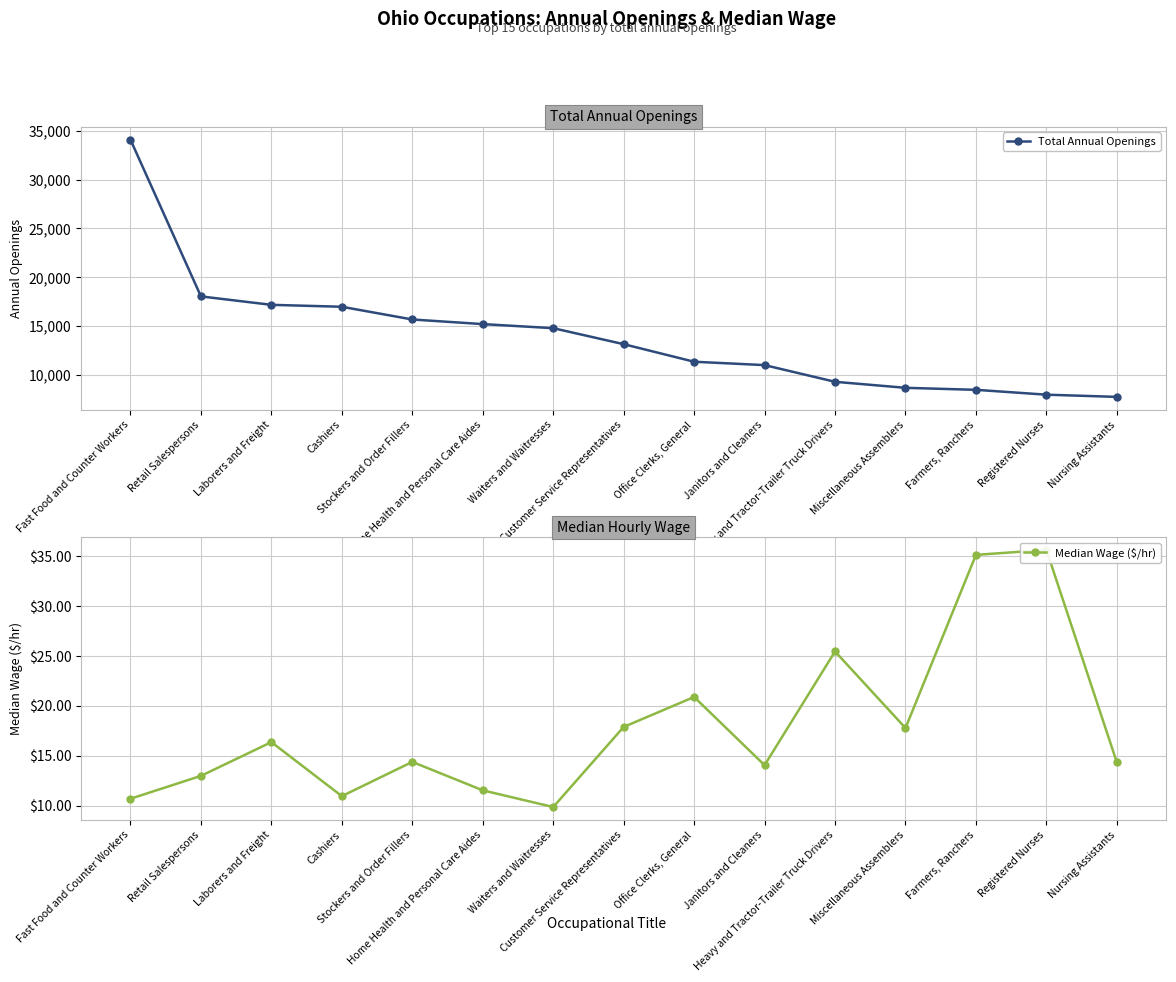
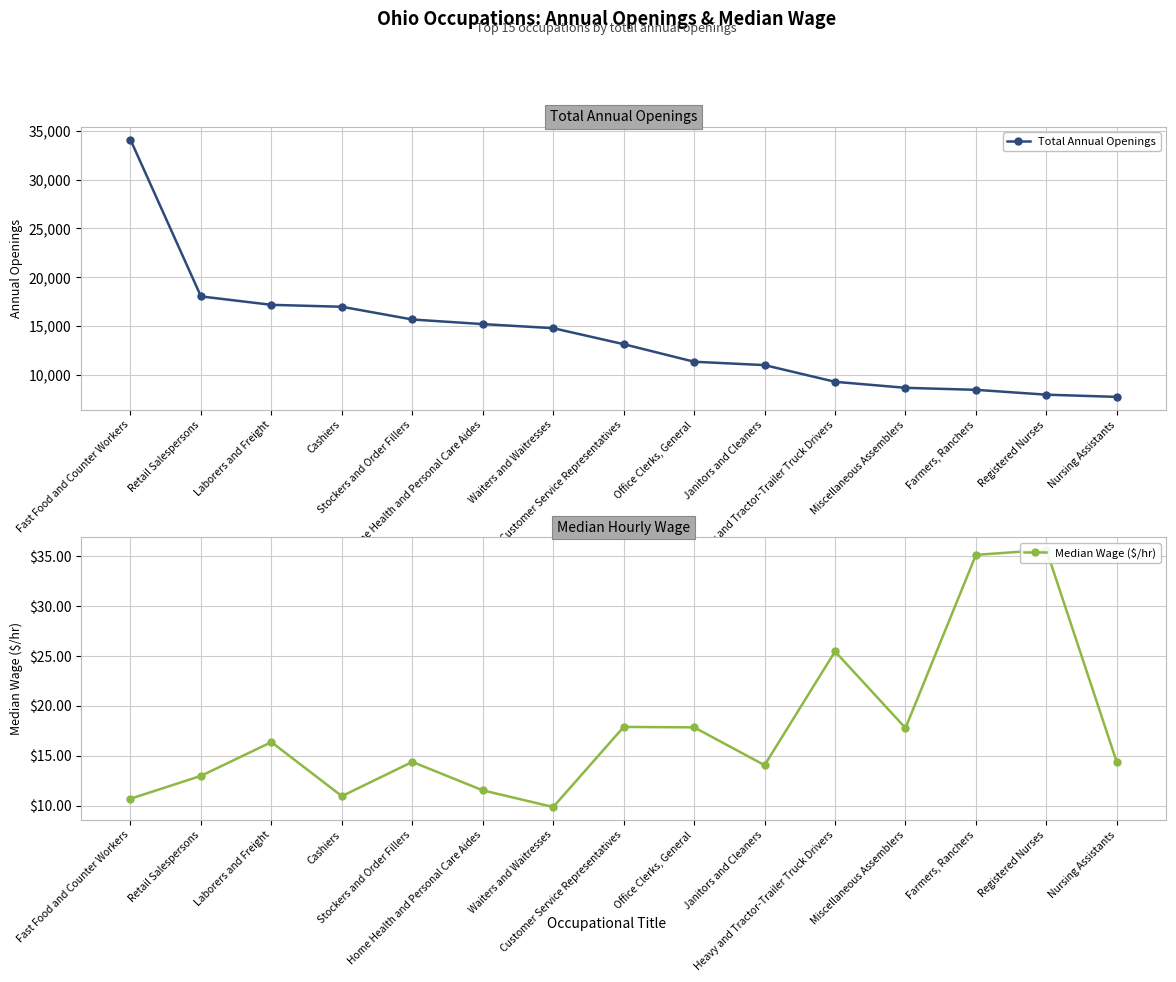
Median Hourly Wage, Office Clerks, General: $21 -> $18
